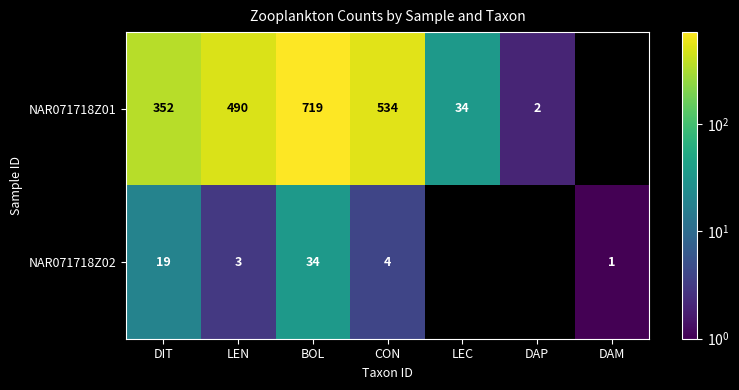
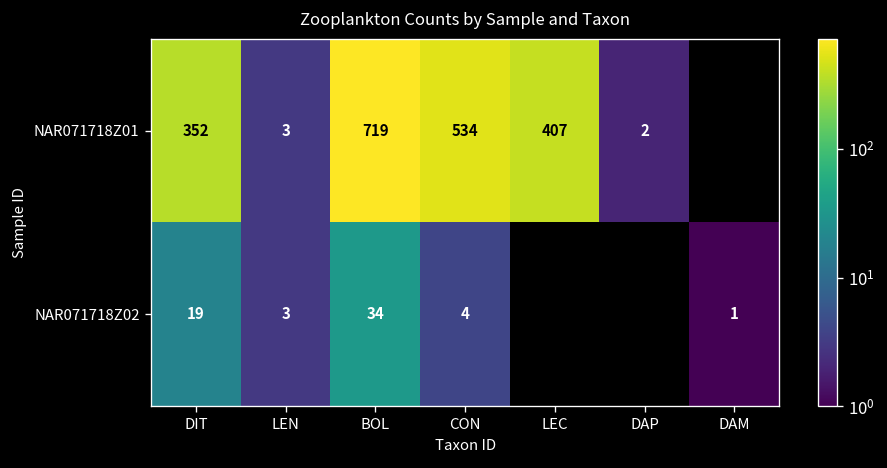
NAR071718Z01, LEN: 490 -> 3
NAR071718Z01, LEC: 34 -> 407
